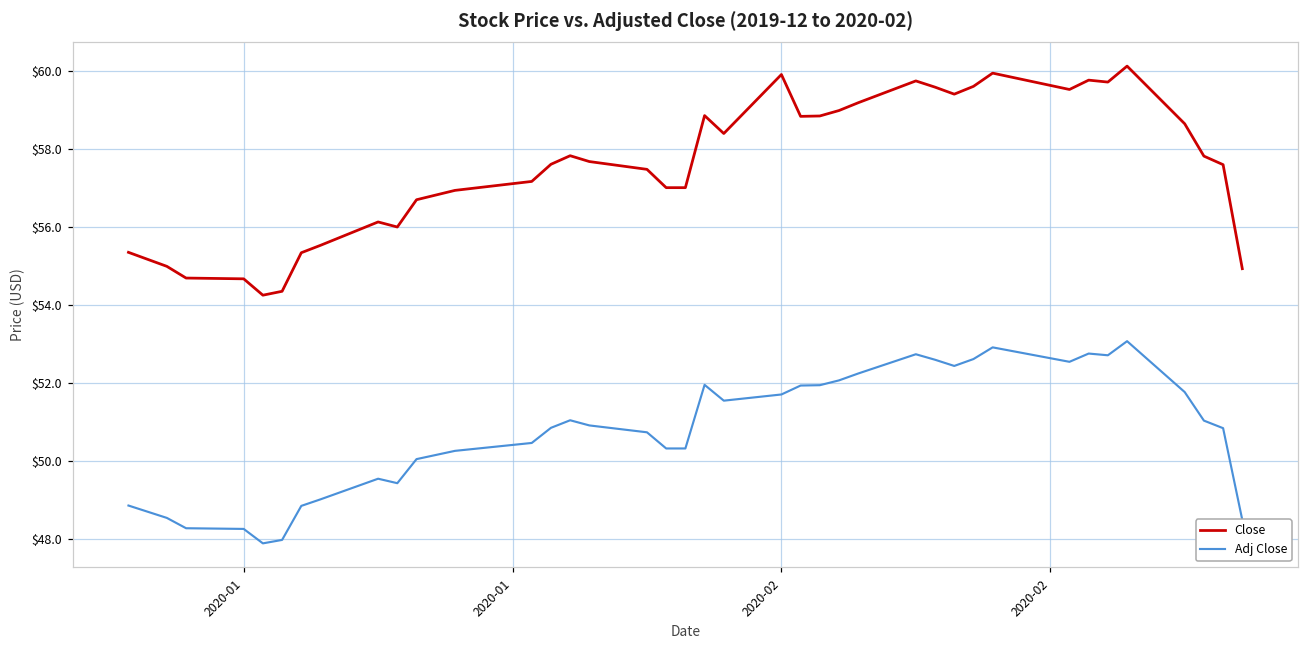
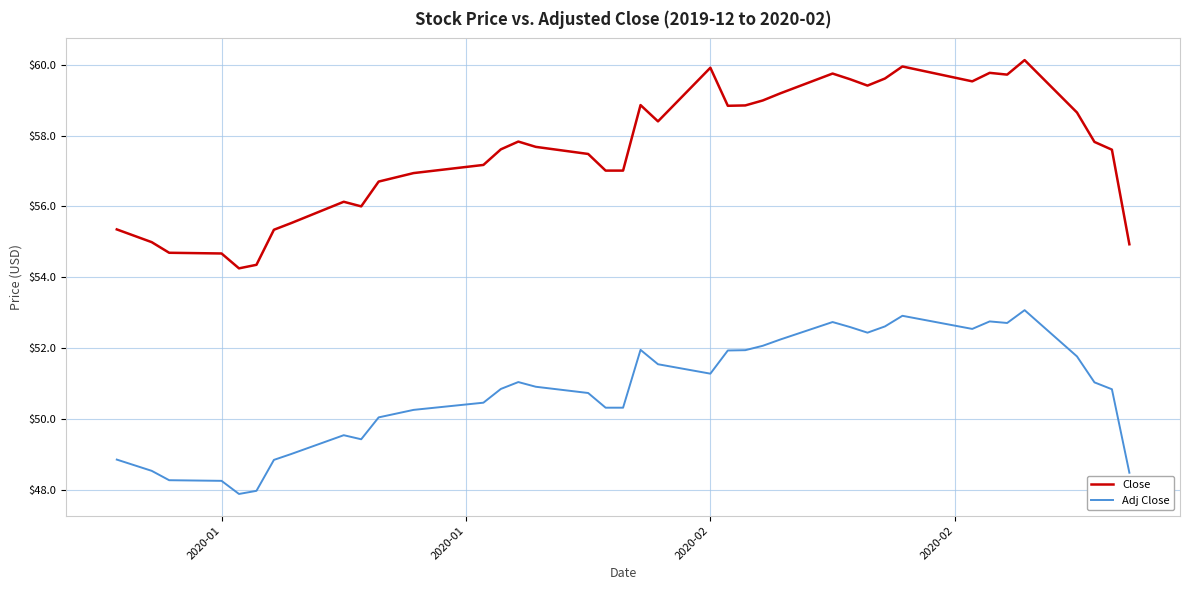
Adj Close, 2020-02: $51.7 -> $51.3
